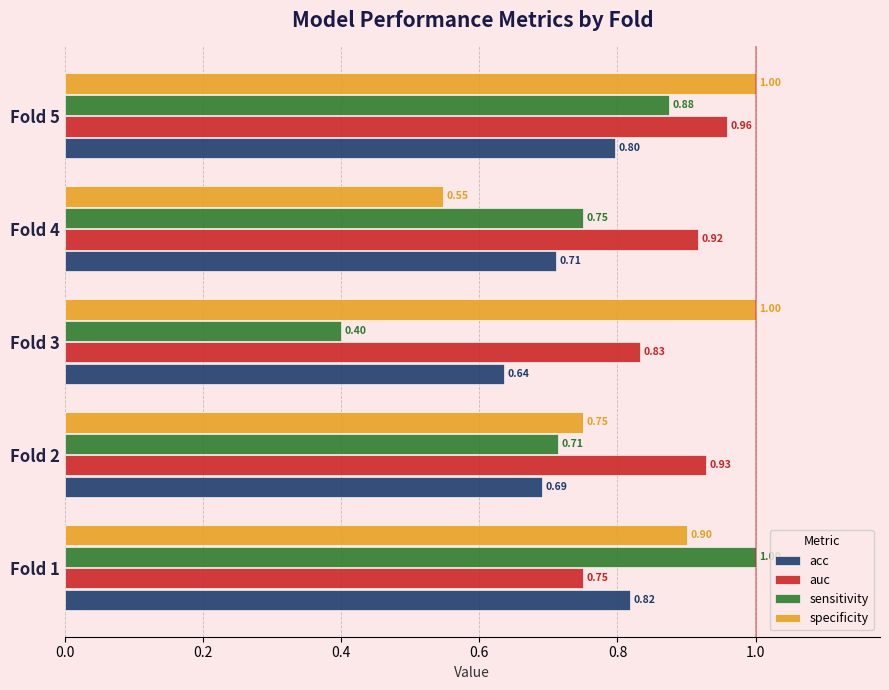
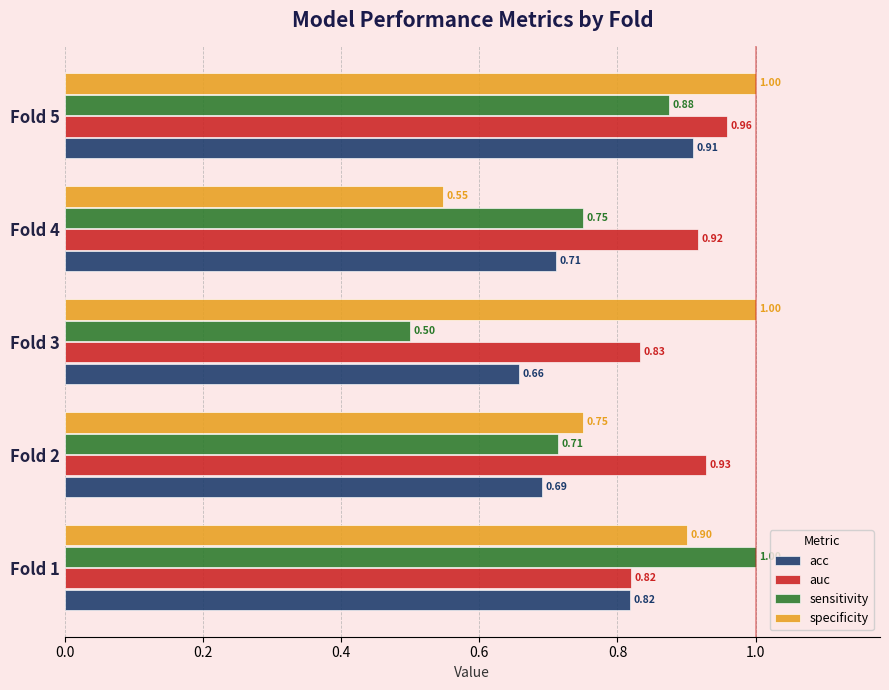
acc, Fold 5: 0.80 -> 0.91
sensitivity, Fold 3: 0.40 -> 0.50
acc, Fold 3: 0.64 -> 0.66
auc, Fold 1: 0.75 -> 0.82
